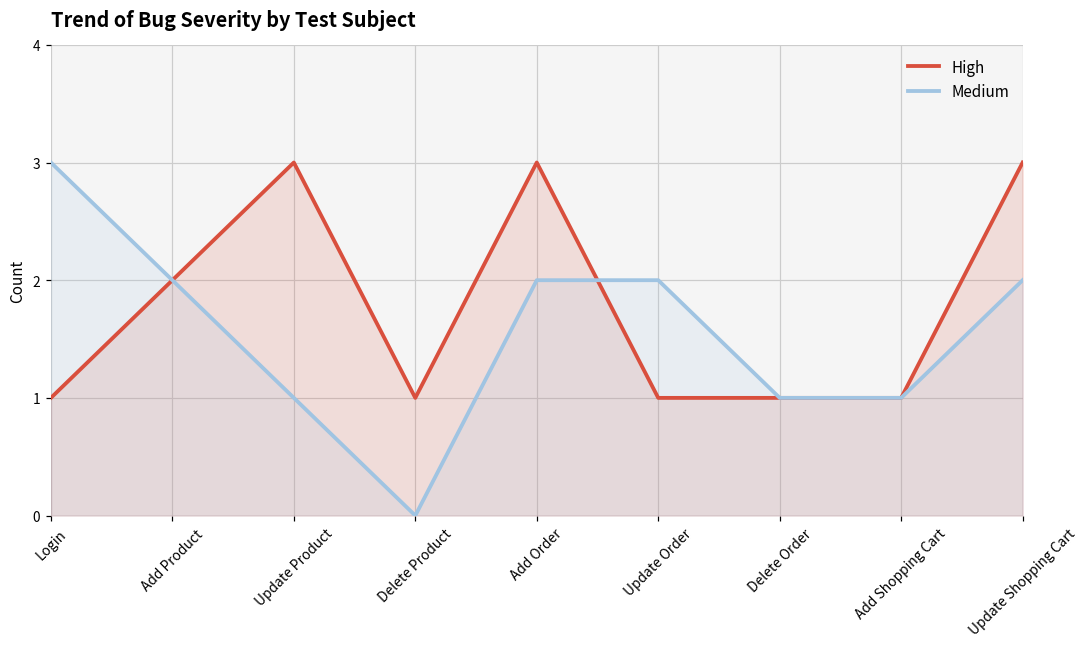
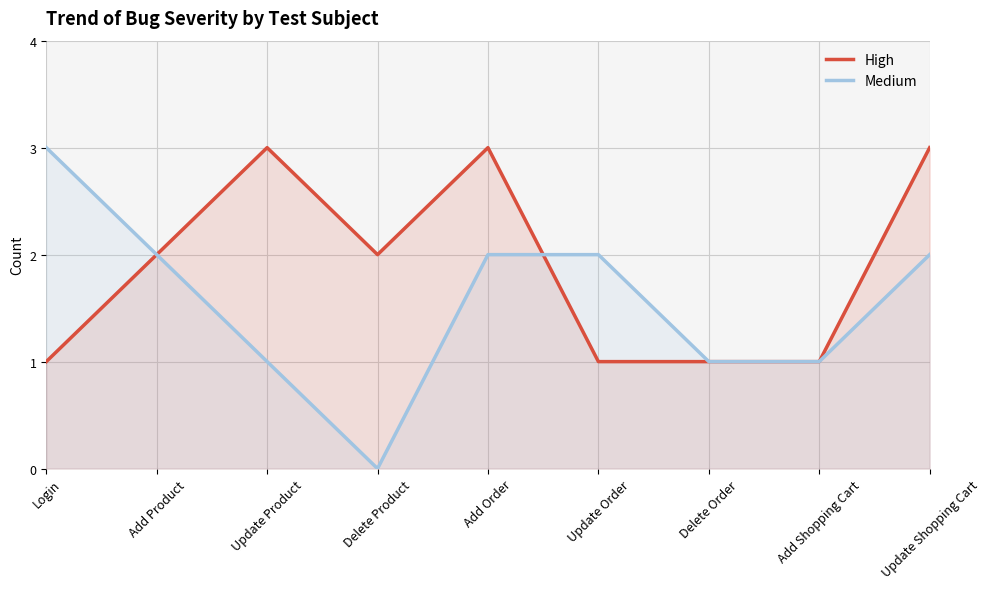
High, Delete Product: 1 -> 2
